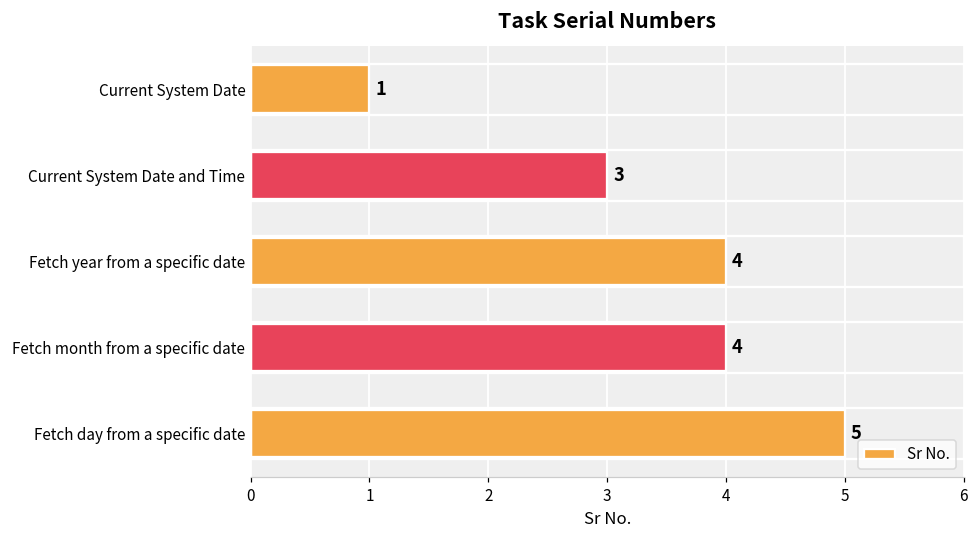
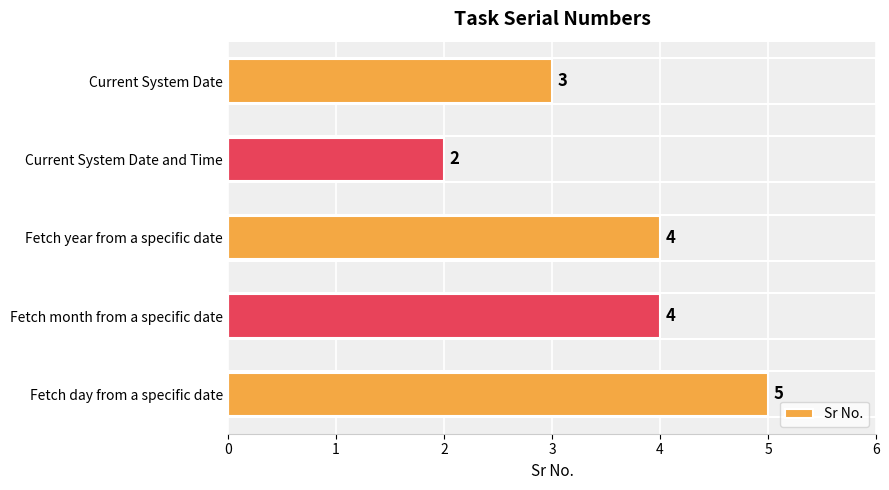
Current System Date: 1 -> 3
Current System Date and Time: 3 -> 2
